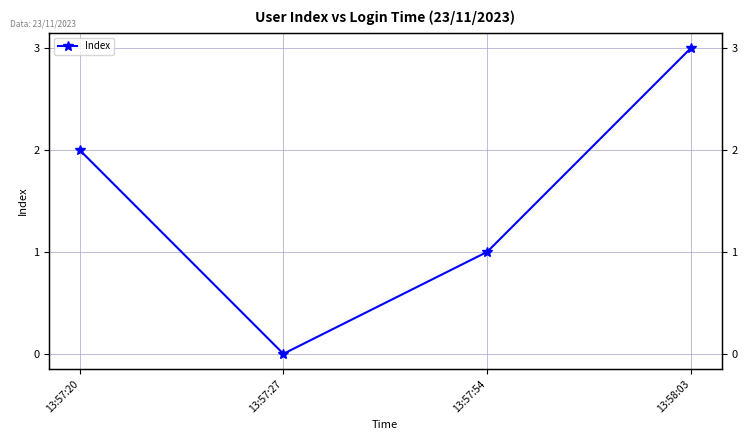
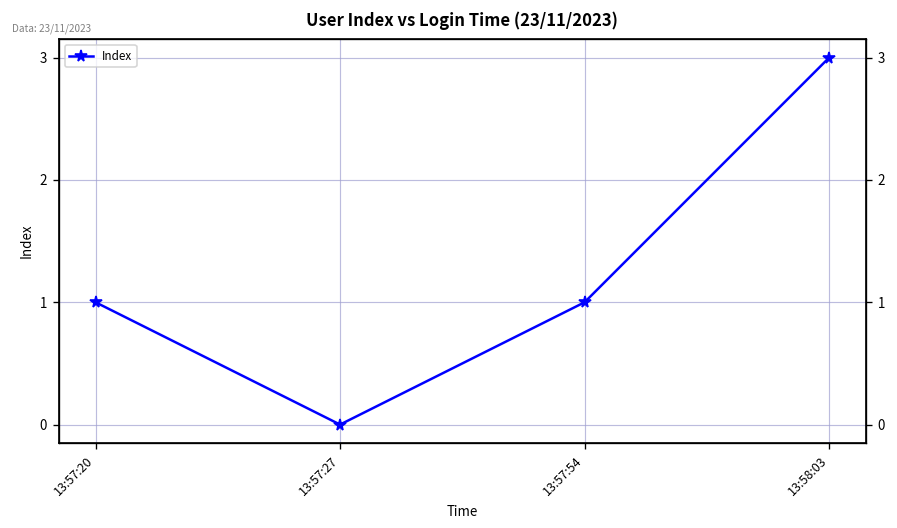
13:57:20: 2 -> 1
